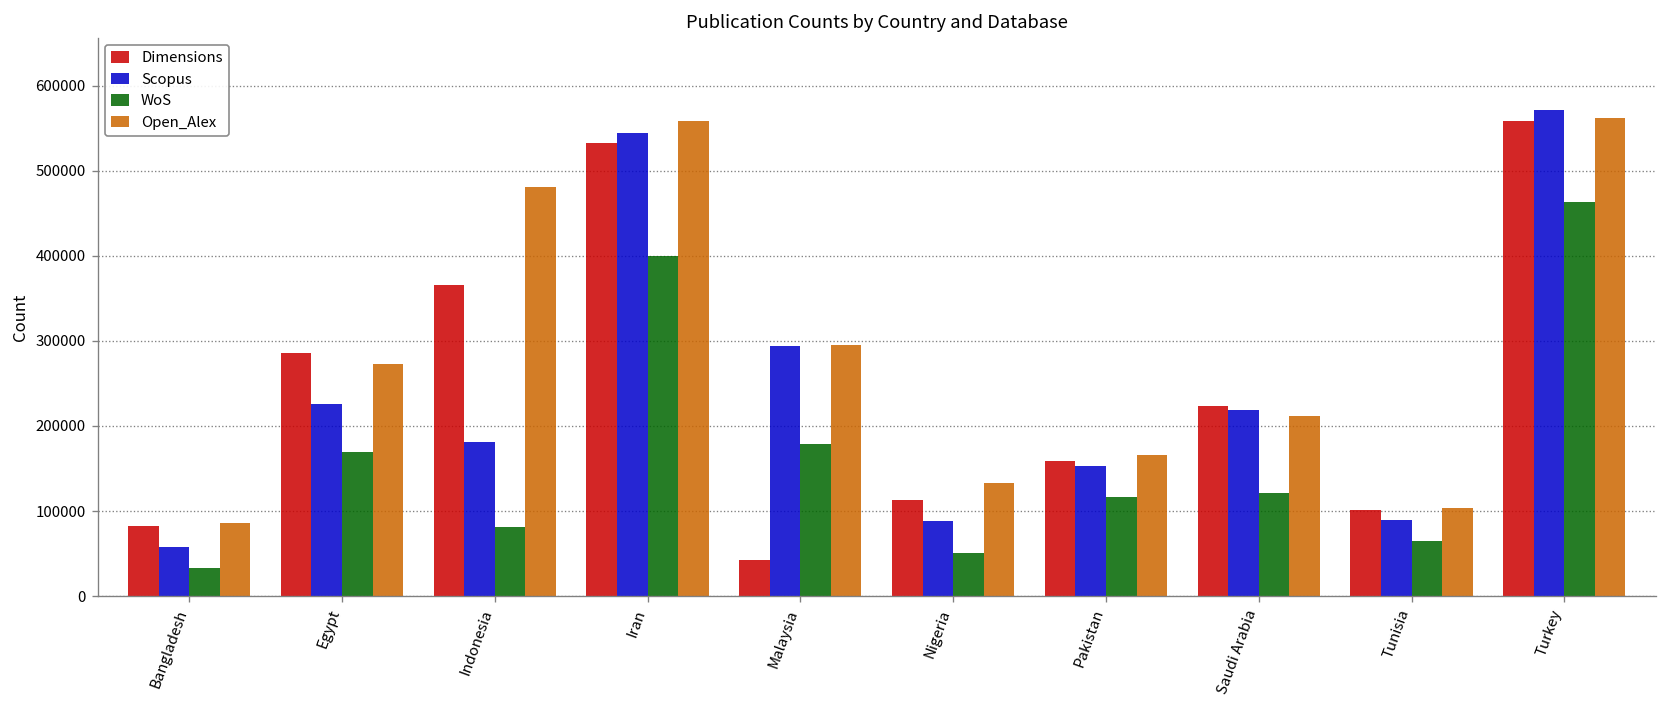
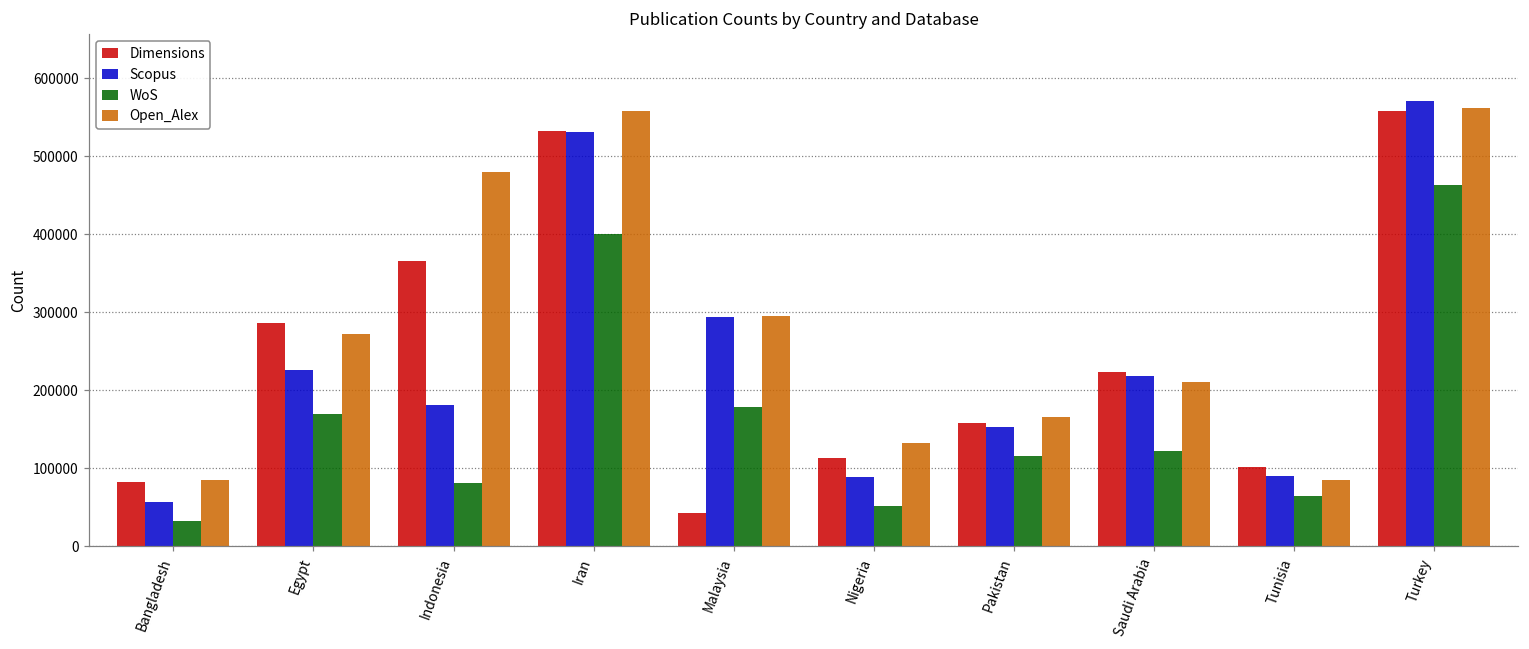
Scopus, Iran: 540000 -> 530000
Open_Alex, Tunisia: 100000 -> 80000
